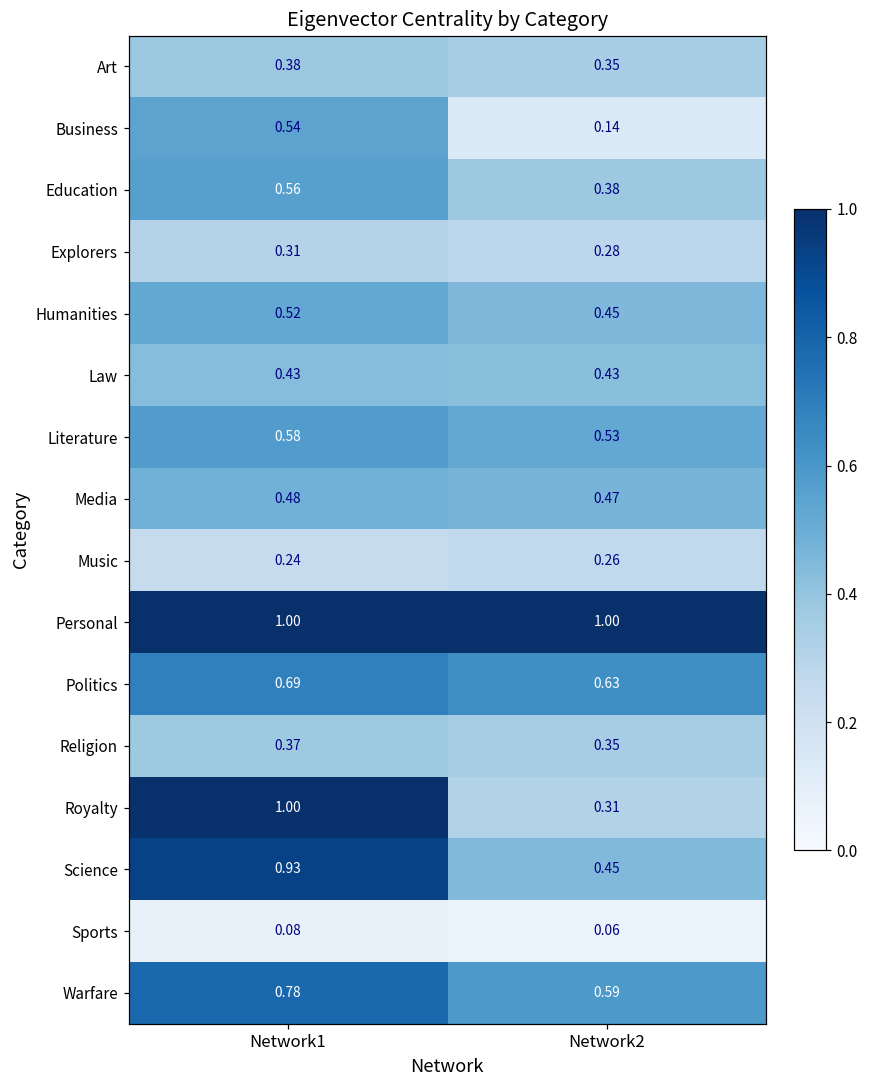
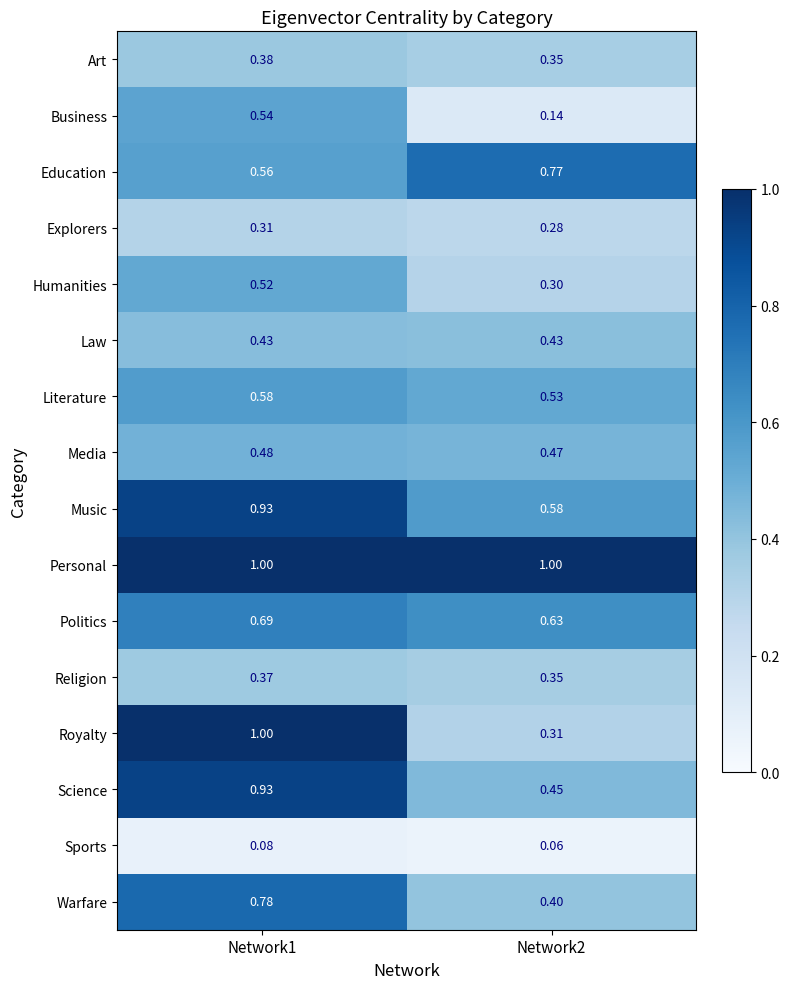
Education, Network2: 0.38 -> 0.77
Humanities, Network2: 0.45 -> 0.30
Music, Network1: 0.24 -> 0.93
Music, Network2: 0.26 -> 0.58
Warfare, Network2: 0.59 -> 0.40
